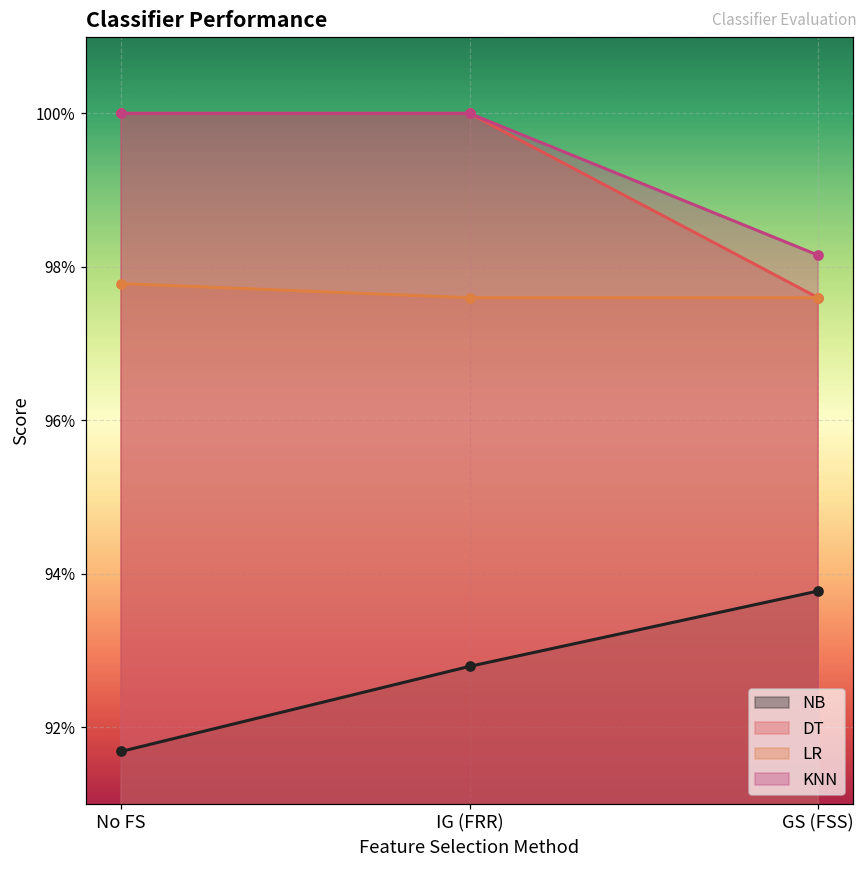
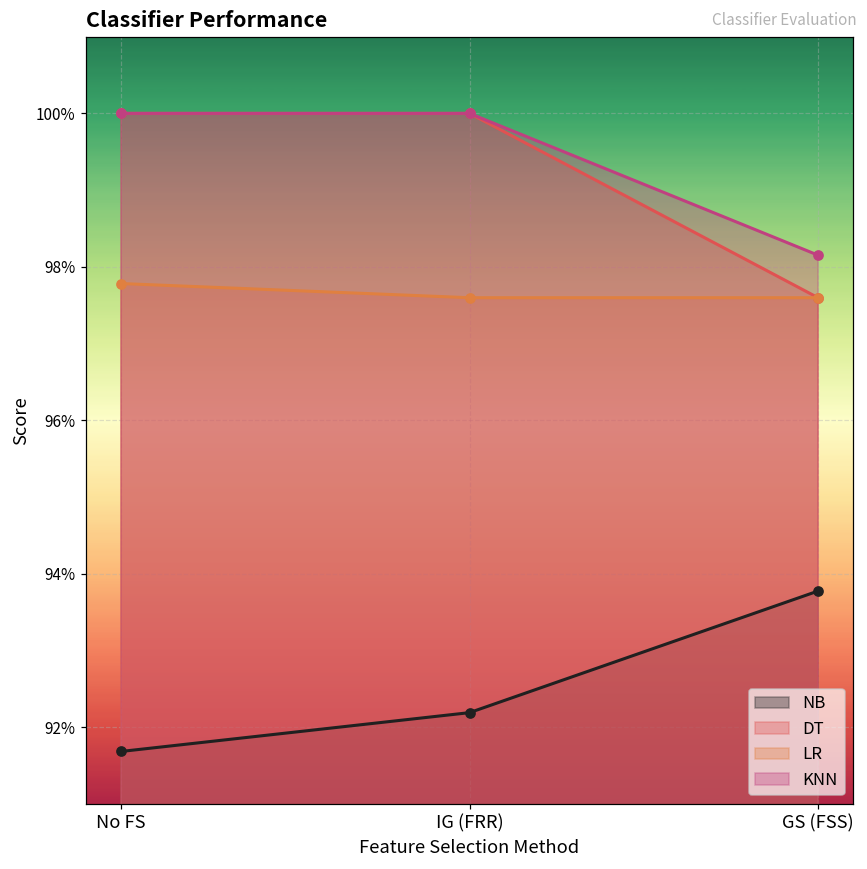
NB, IG (FRR): 92.8% -> 92.2%
